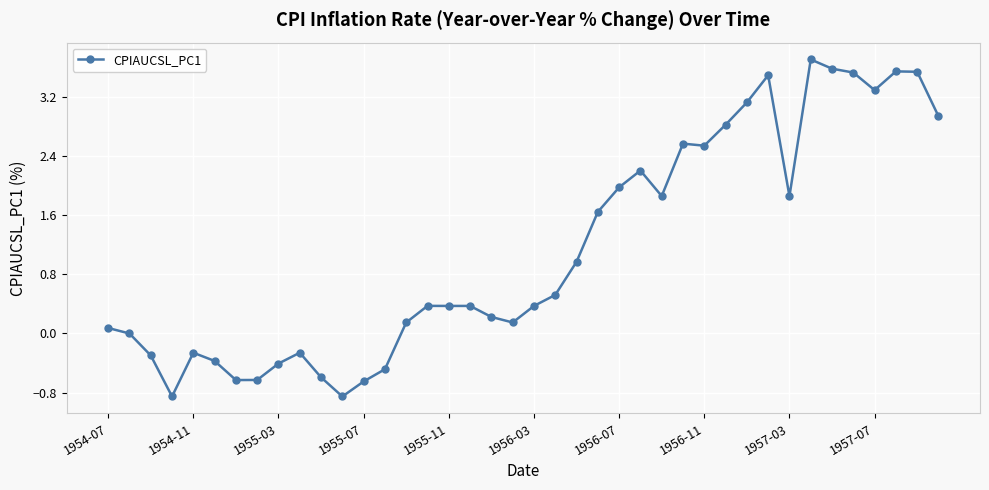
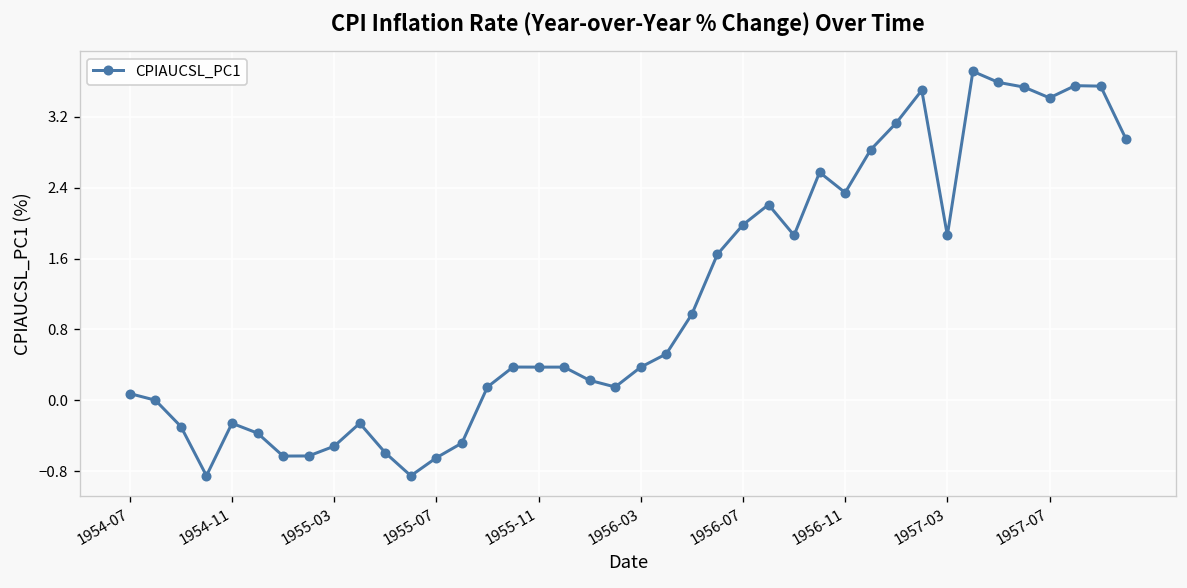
1955-03: -0.4 -> -0.5
1956-11: 2.5 -> 2.3
1957-07: 3.3 -> 3.4
